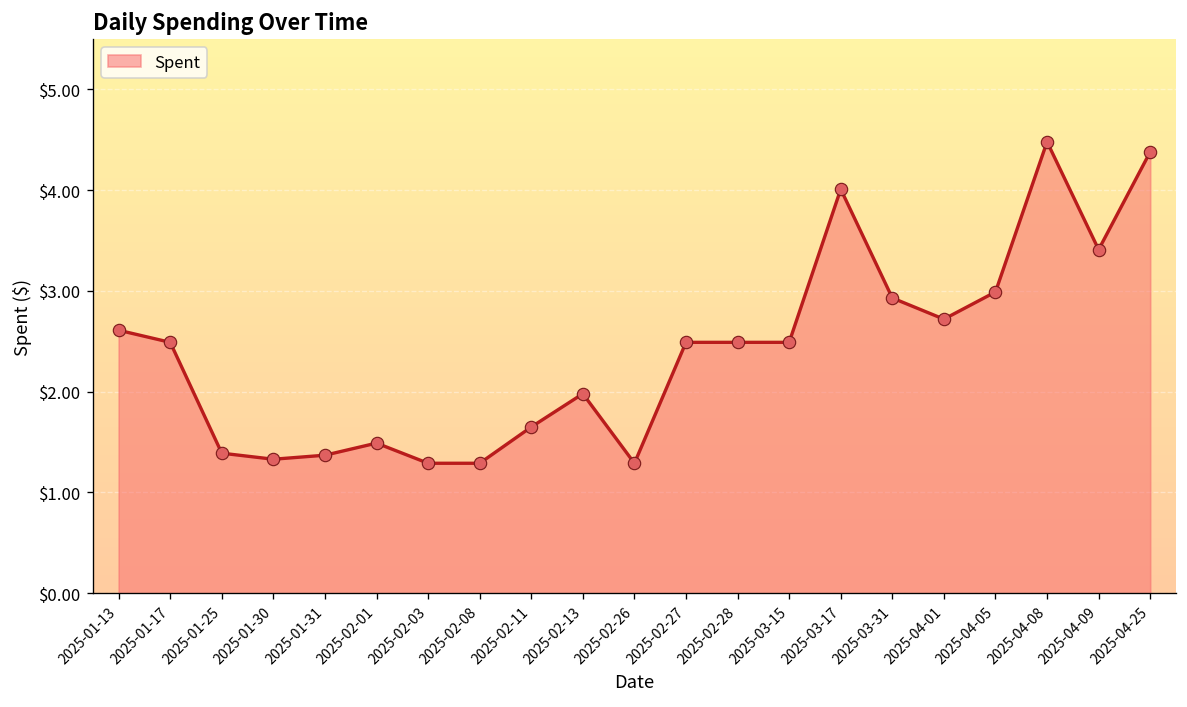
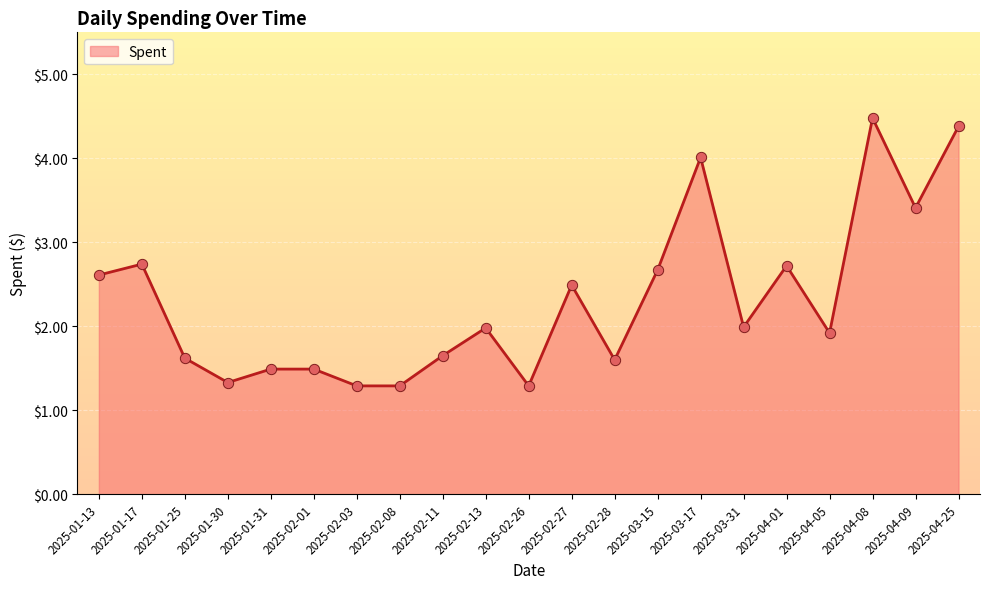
2025-01-17: $2.5 -> $2.7
2025-01-25: $1.4 -> $1.6
2025-01-31: $1.4 -> $1.5
2025-02-28: $2.5 -> $1.6
2025-03-15: $2.5 -> $2.7
2025-03-31: $2.9 -> $2.0
2025-04-05: $3.0 -> $1.9
